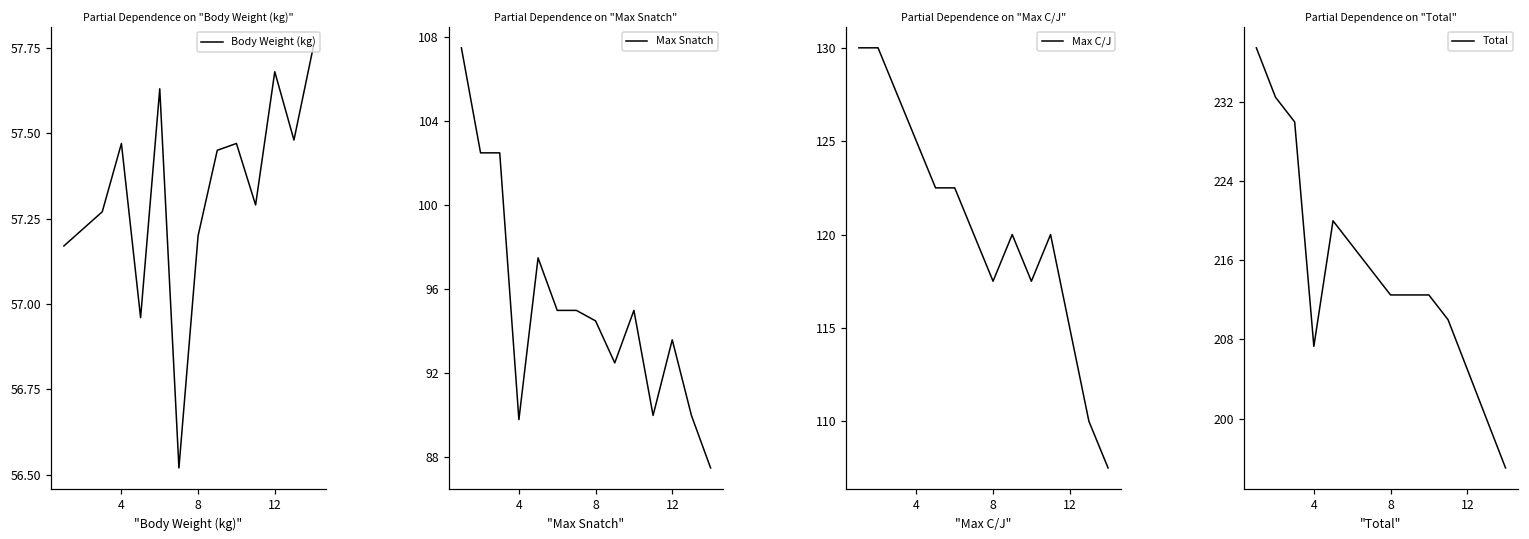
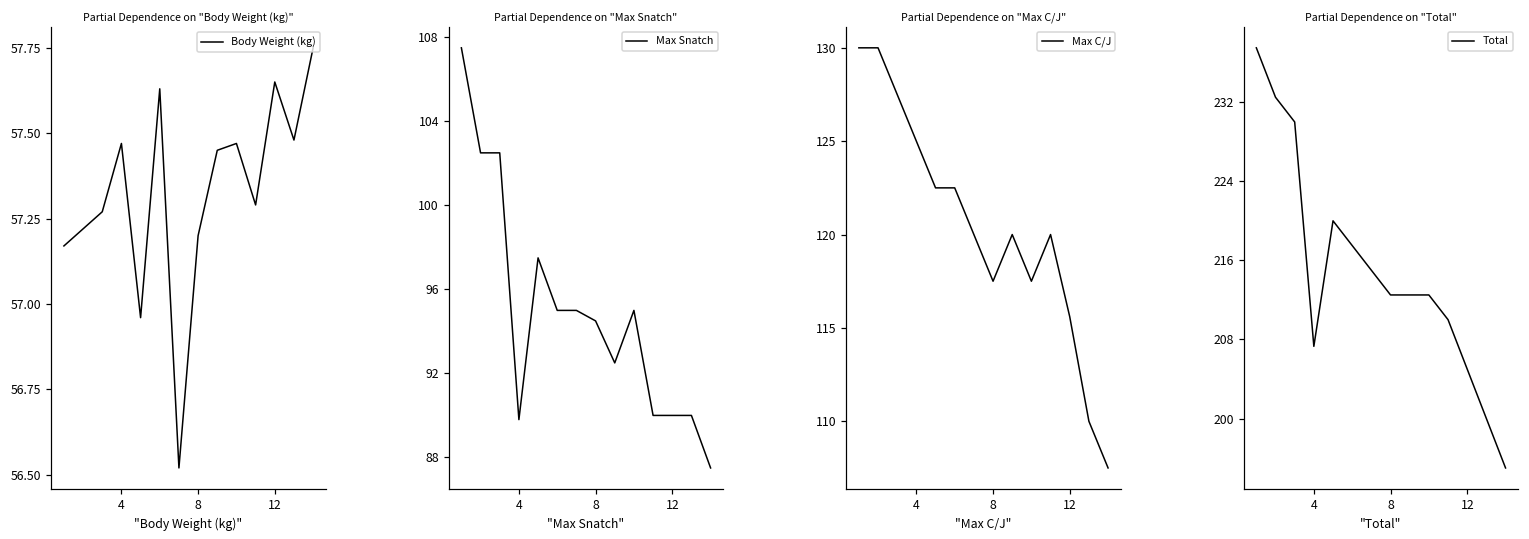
Partial Dependence on "Body Weight (kg)", 12: 57.68 -> 57.65
Partial Dependence on "Max Snatch", 12: 93.6 -> 90.0
Partial Dependence on "Max C/J", 12: 115.0 -> 115.6
